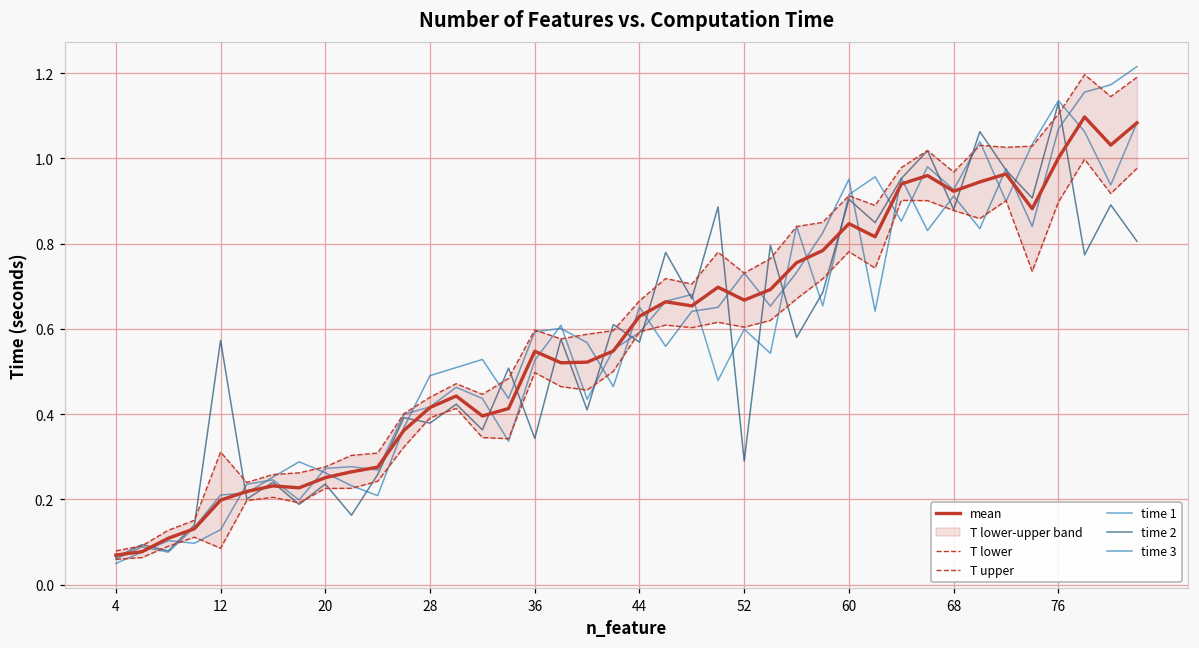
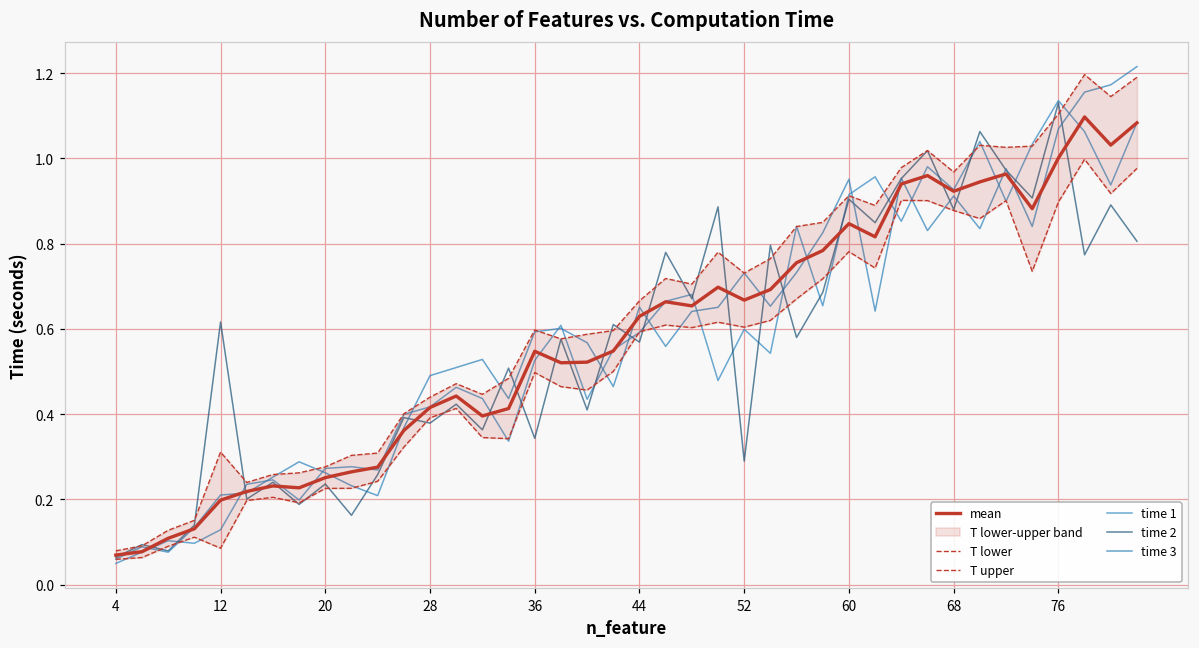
time 2, 12: 0.57 -> 0.62
